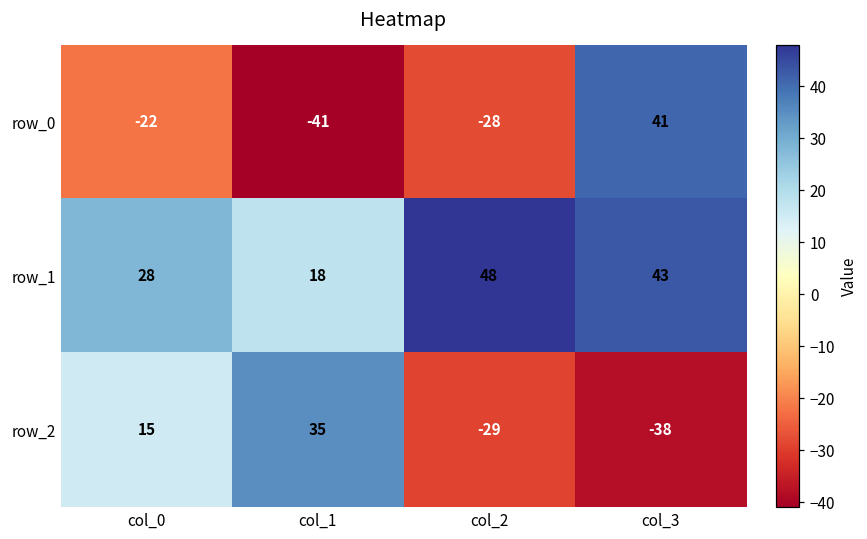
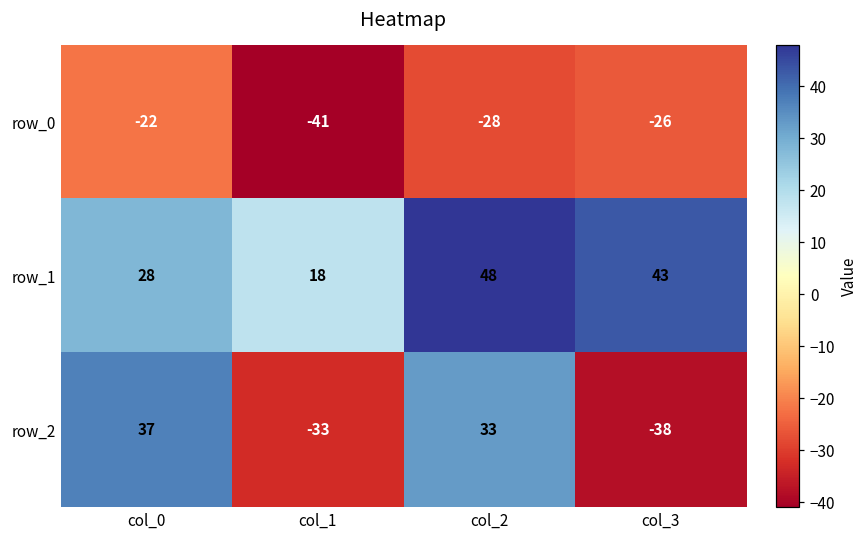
row_0, col_3: 41 -> -26
row_2, col_0: 15 -> 37
row_2, col_1: 35 -> -33
row_2, col_2: -29 -> 33
